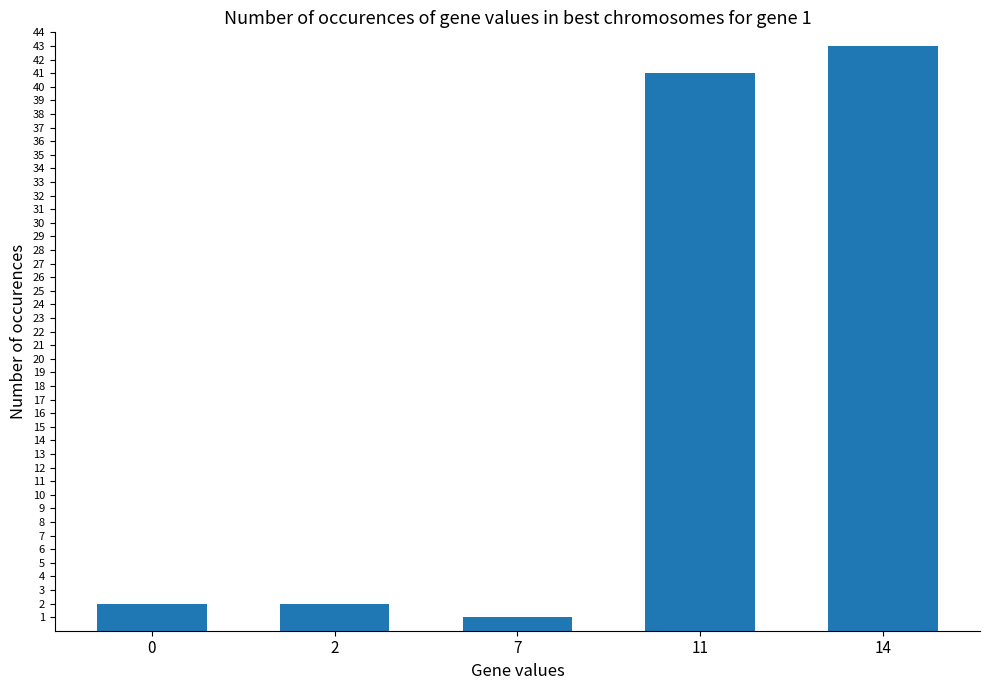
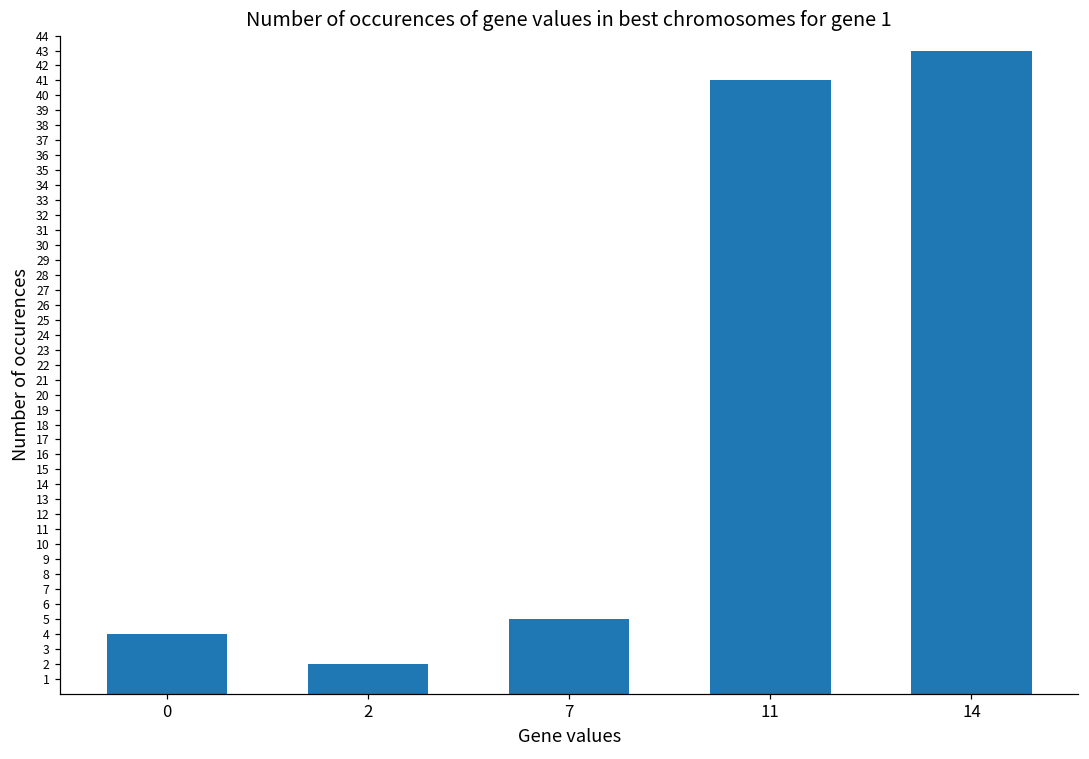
0: 2 -> 4
7: 1 -> 5
